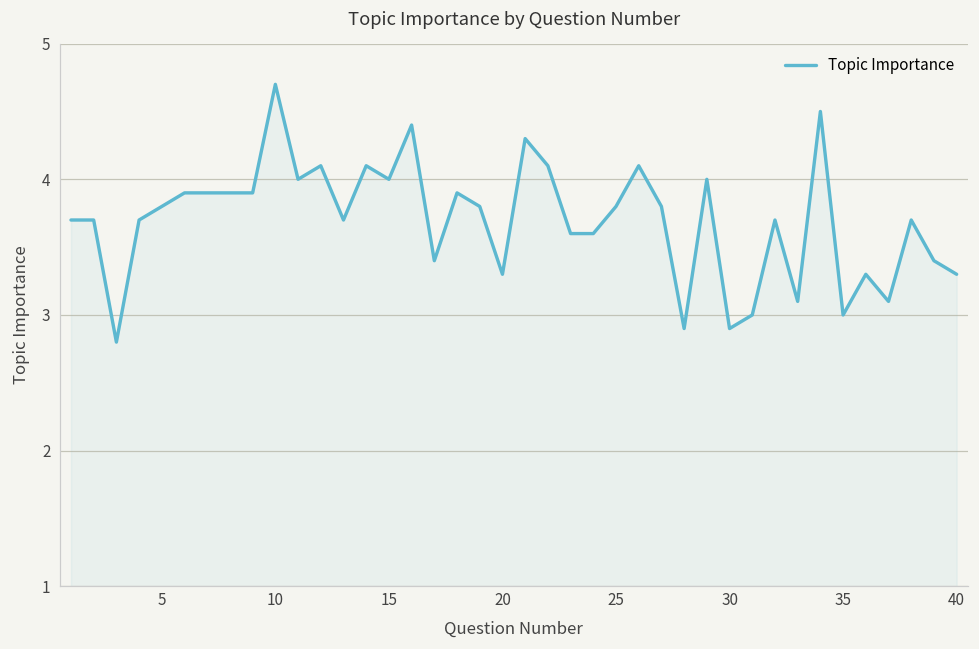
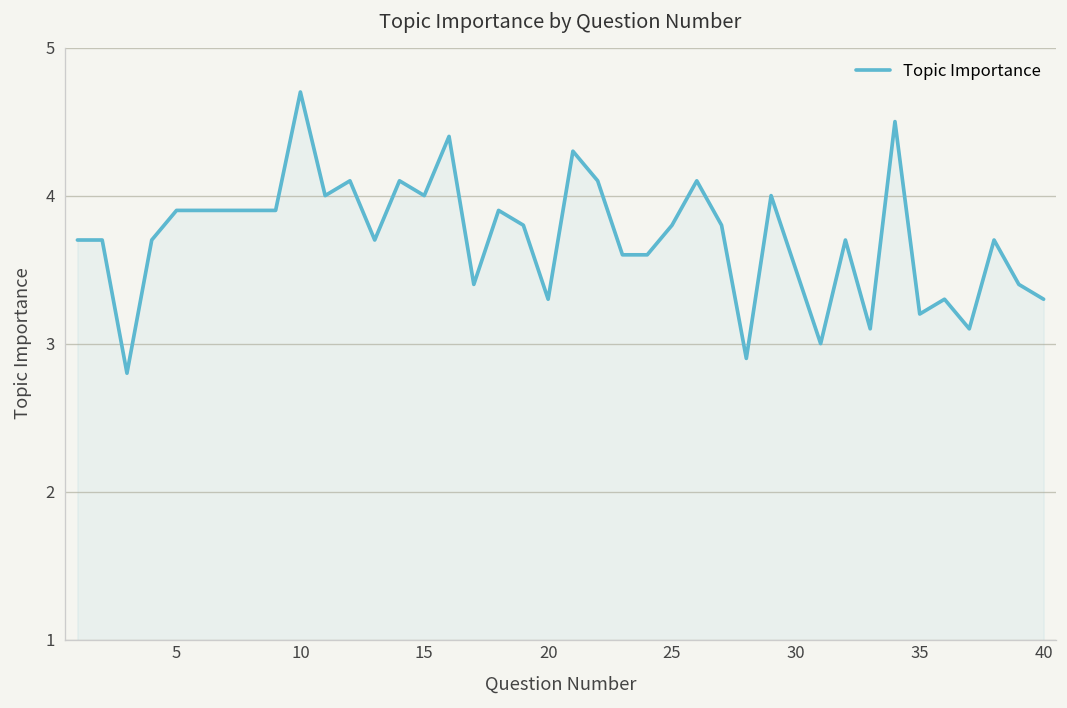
5: 3.8 -> 3.9
30: 2.9 -> 3.5
35: 3.0 -> 3.2
